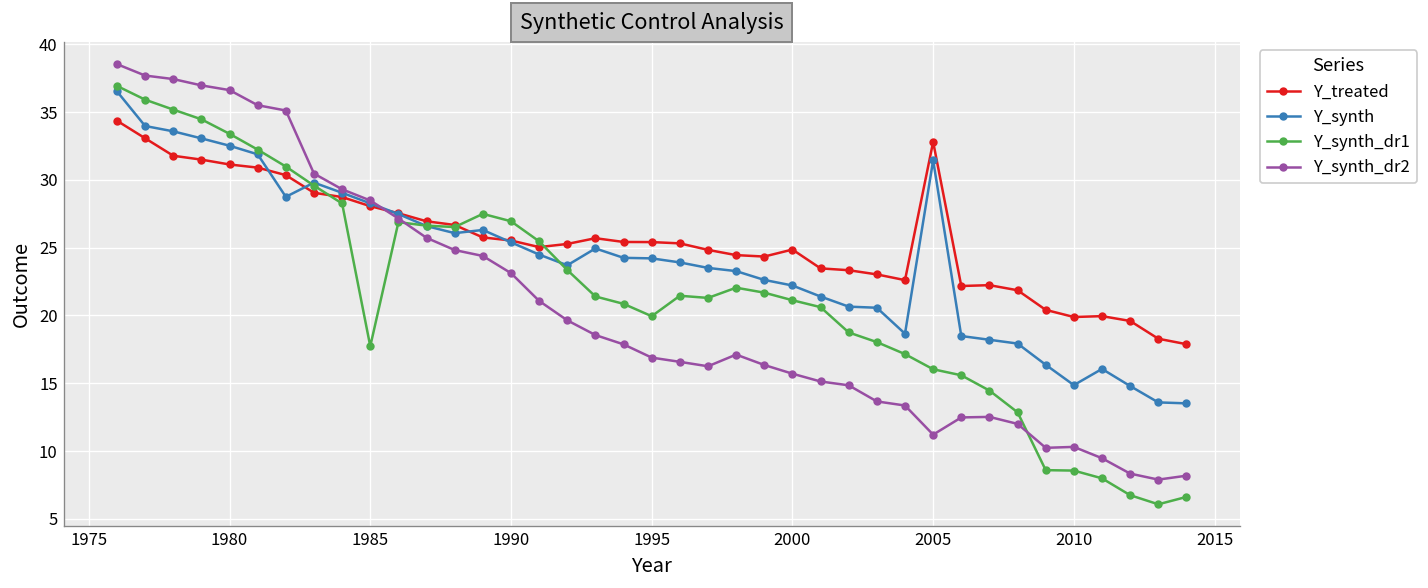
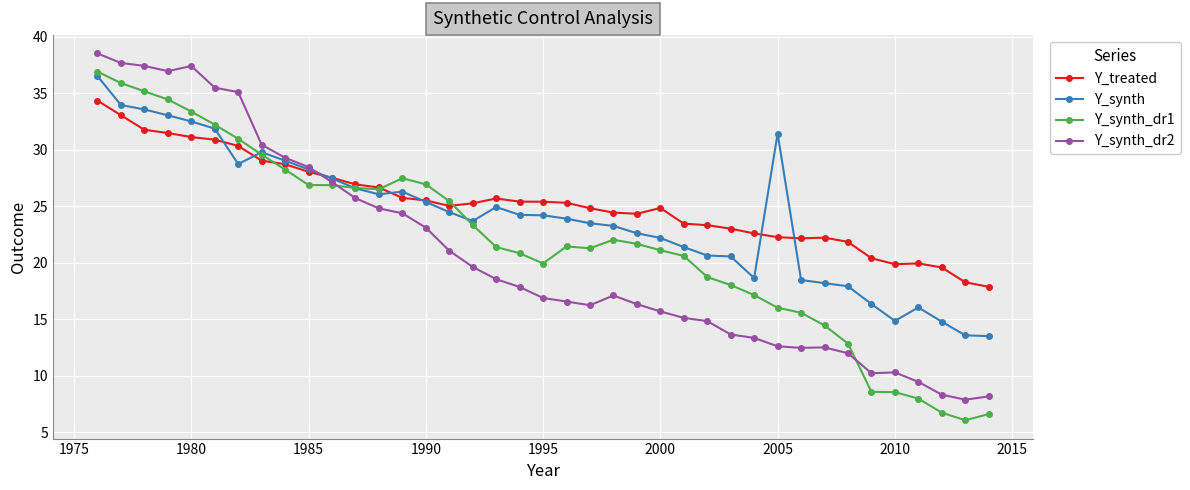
Y_synth_dr2, 1980: 36.6 -> 37.4
Y_synth_dr1, 1985: 17.7 -> 26.9
Y_treated, 2005: 32.8 -> 22.3
Y_synth_dr2, 2005: 11.2 -> 12.6
